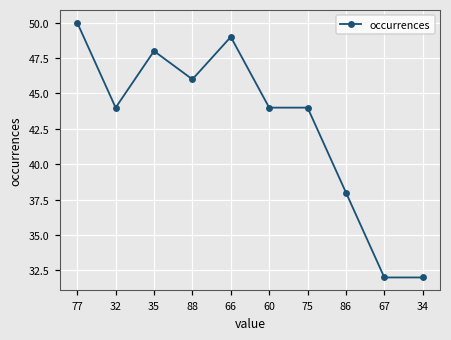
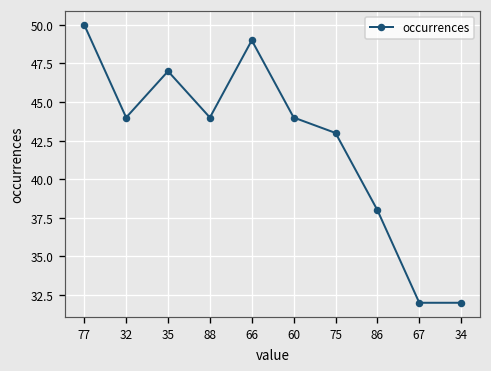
35: 48 -> 47
88: 46 -> 44
75: 44 -> 43
